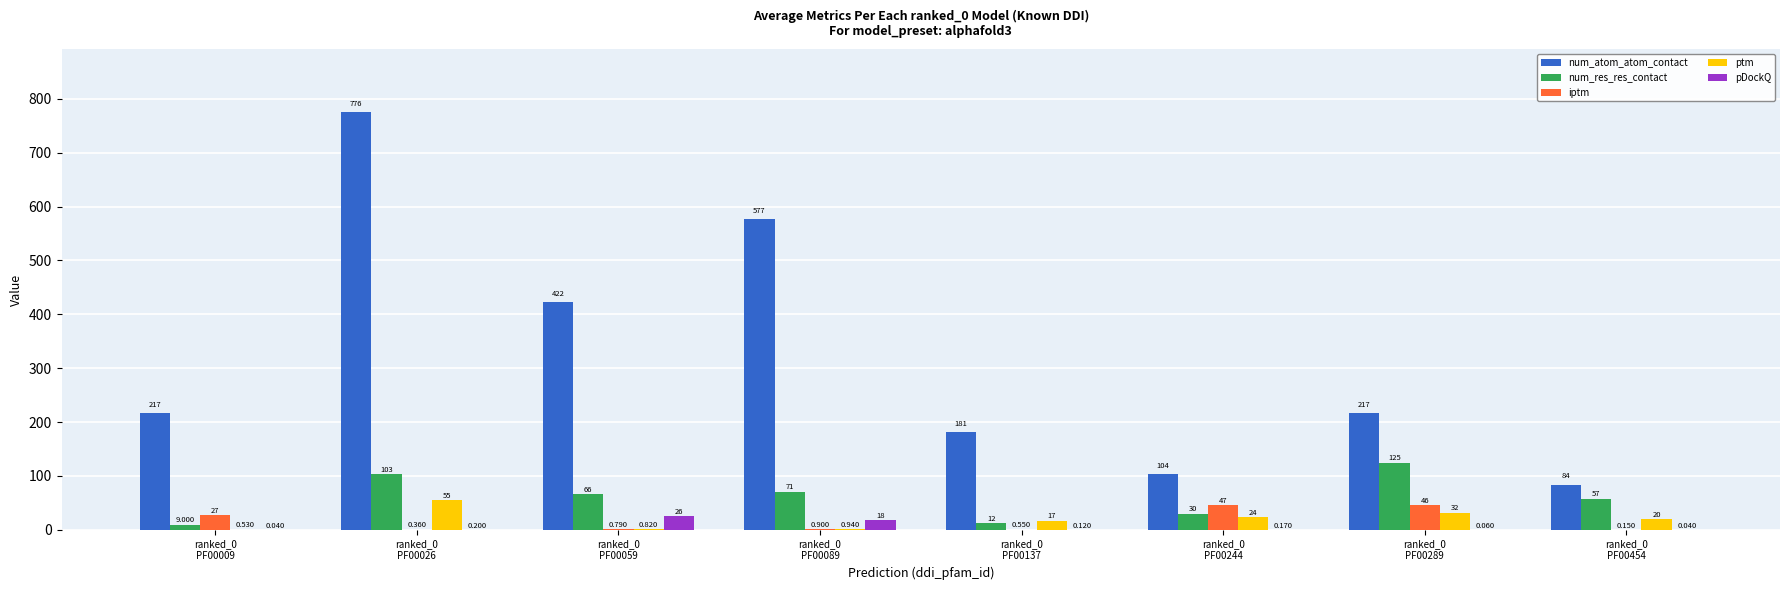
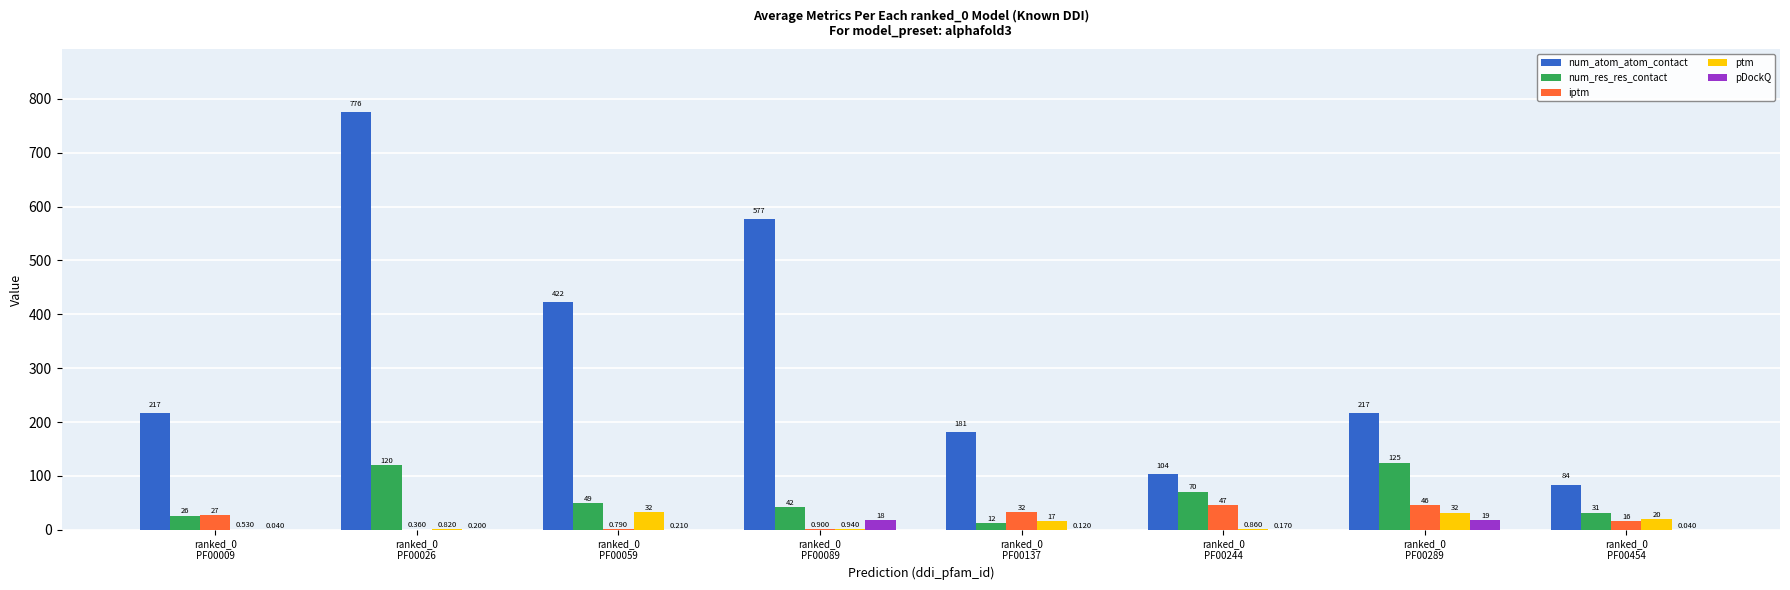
num_res_res_contact, ranked_0 PF00009: 9.000 -> 26
num_res_res_contact, ranked_0 PF00026: 103 -> 120
ptm, ranked_0 PF00026: 55 -> 0.820
num_res_res_contact, ranked_0 PF00059: 66 -> 49
ptm, ranked_0 PF00059: 0.820 -> 32
pDockQ, ranked_0 PF00059: 26 -> 0.210
num_res_res_contact, ranked_0 PF00089: 71 -> 42
iptm, ranked_0 PF00137: 0.550 -> 32
num_res_res_contact, ranked_0 PF00244: 30 -> 70
ptm, ranked_0 PF00244: 24 -> 0.860
pDockQ, ranked_0 PF00289: 0.060 -> 19
num_res_res_contact, ranked_0 PF00454: 57 -> 31
iptm, ranked_0 PF00454: 0.150 -> 16
